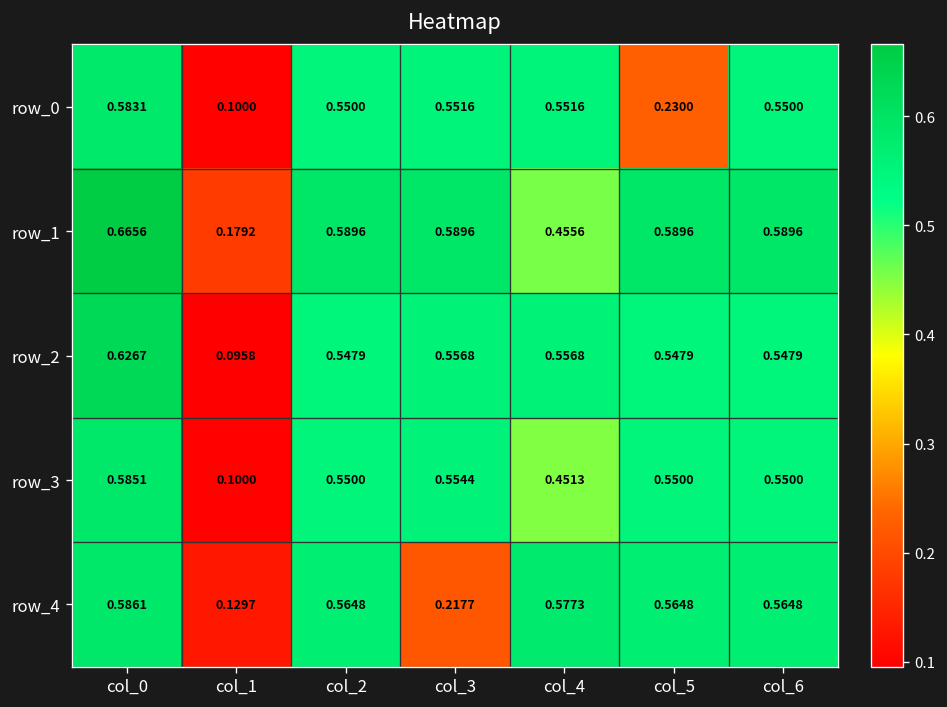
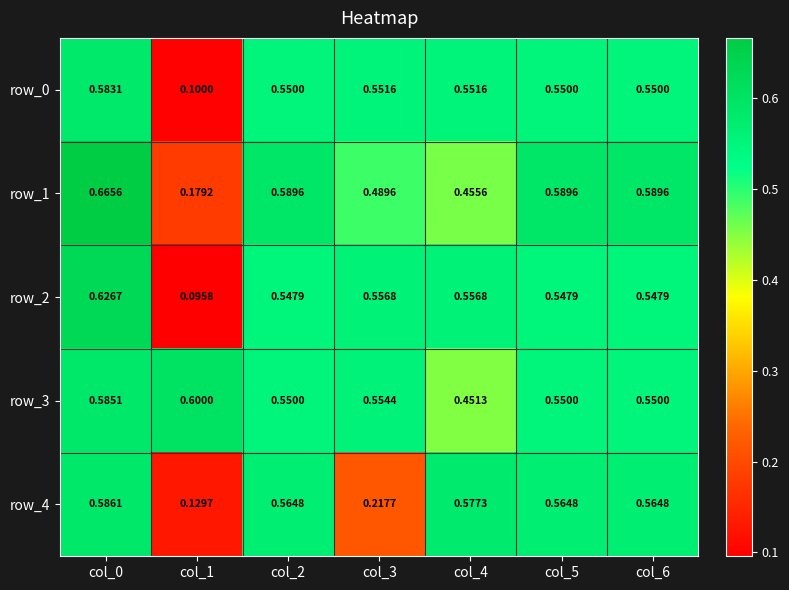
row_0, col_5: 0.2300 -> 0.5500
row_1, col_3: 0.5896 -> 0.4896
row_3, col_1: 0.1000 -> 0.6000
